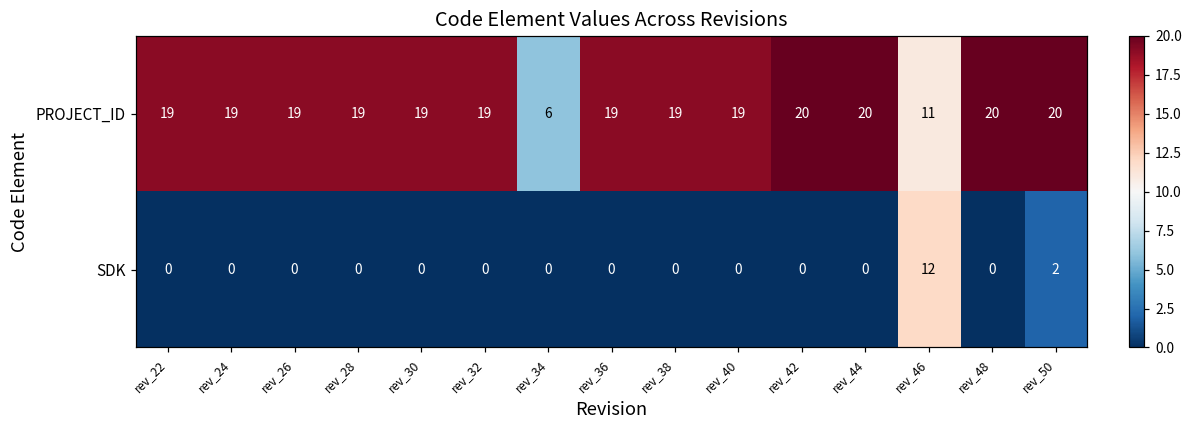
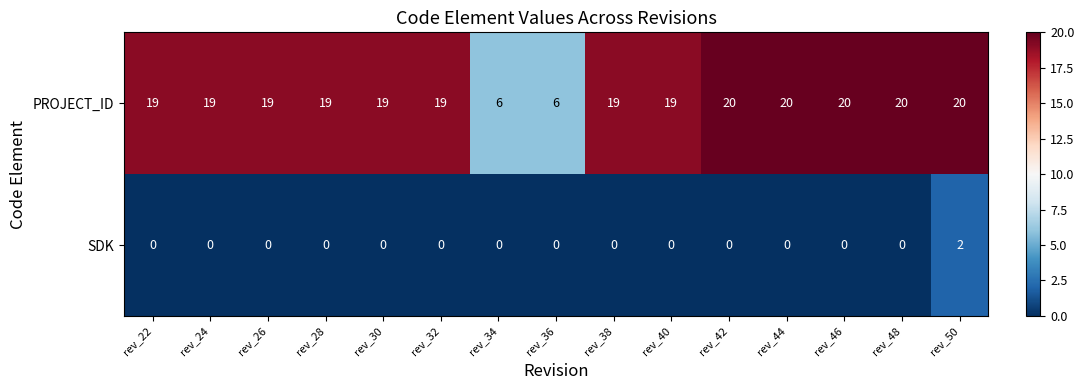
PROJECT_ID, rev_36: 19 -> 6
PROJECT_ID, rev_46: 11 -> 20
SDK, rev_46: 12 -> 0
